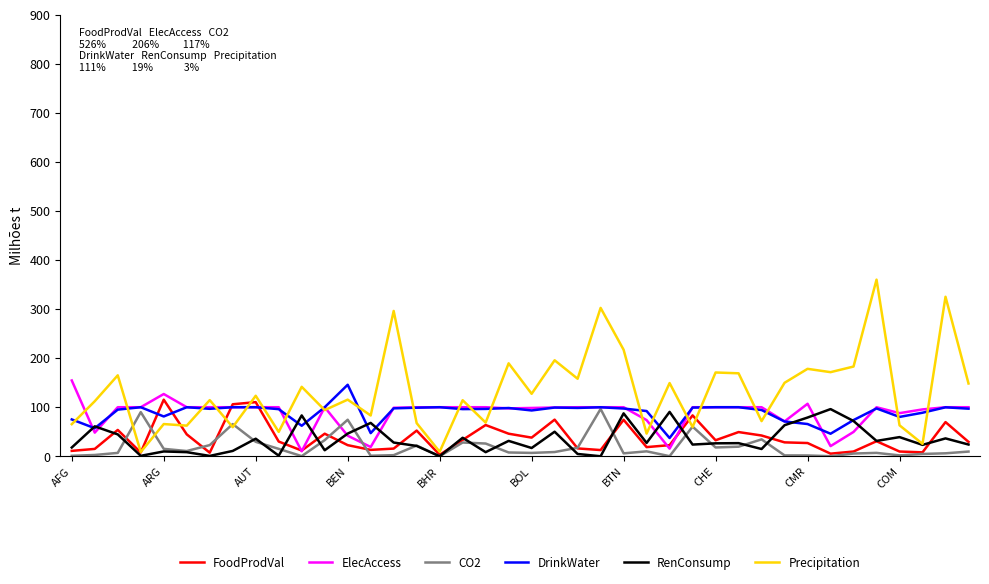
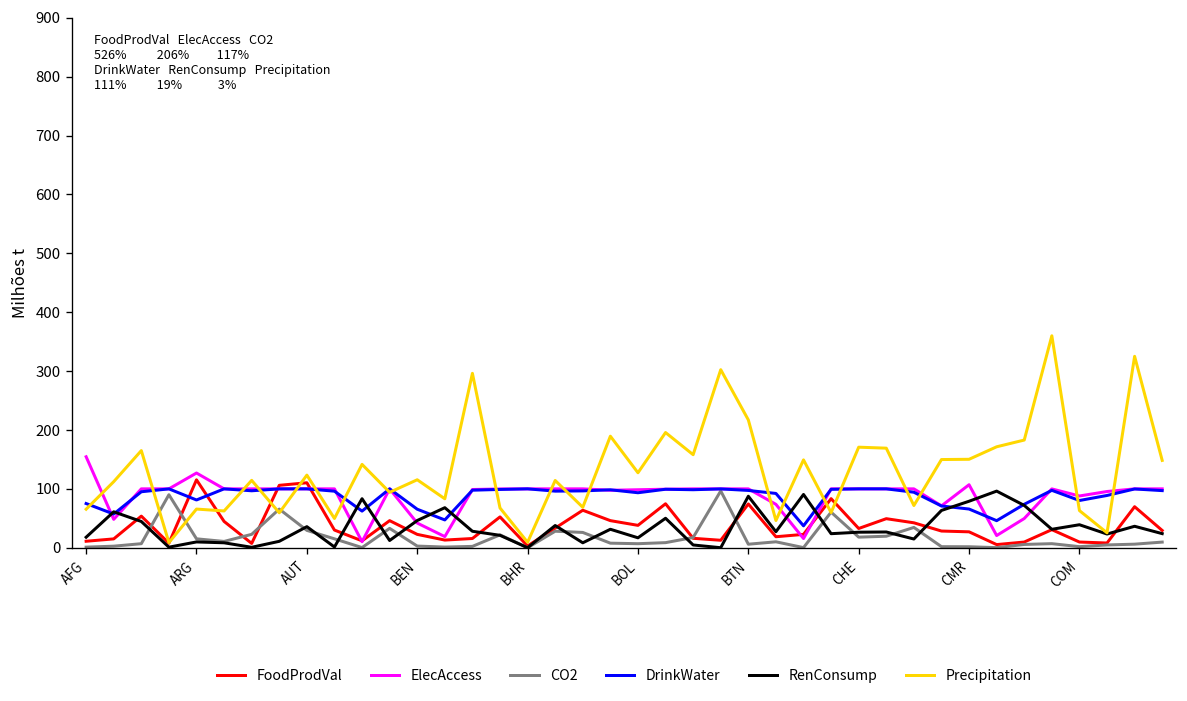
CO2, BEN: 70 -> 0
DrinkWater, BEN: 150 -> 70
Precipitation, CMR: 180 -> 150
